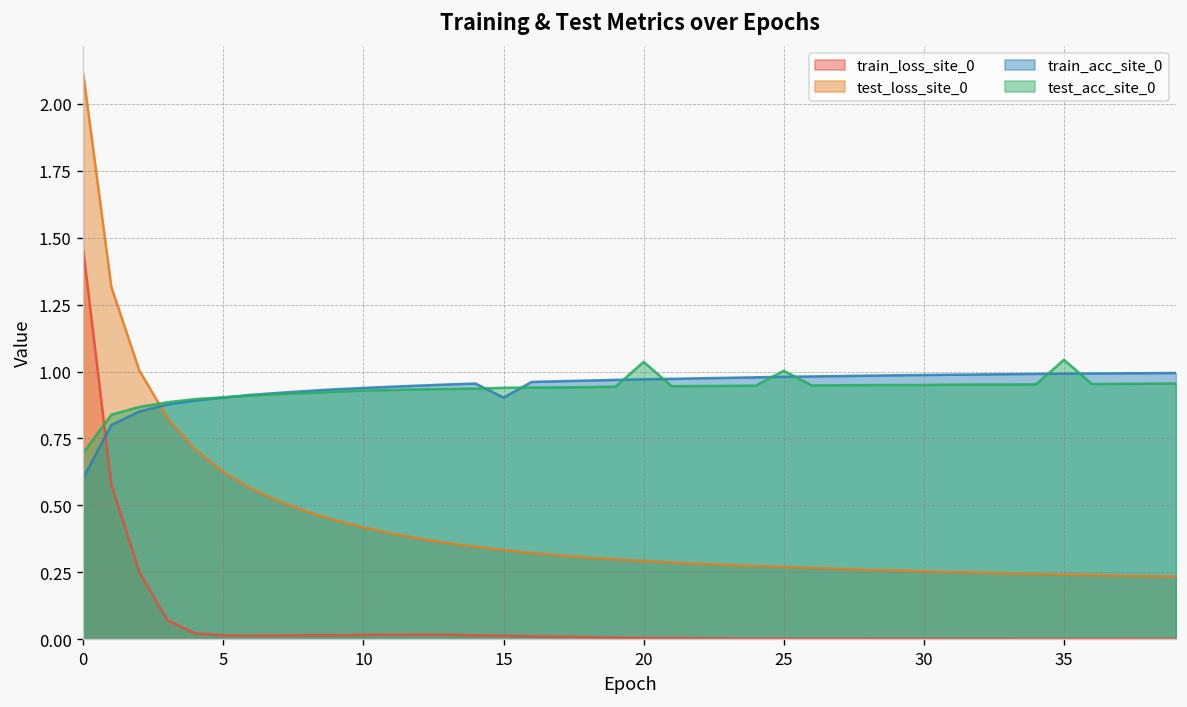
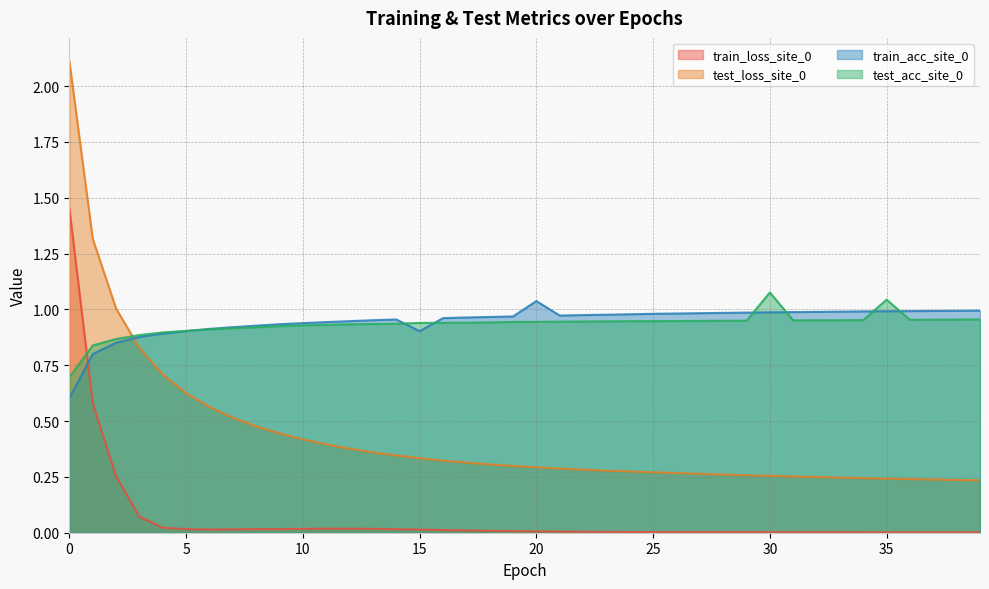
train_acc_site_0, 20: 0.97 -> 1.04
test_acc_site_0, 20: 1.04 -> 0.94
test_acc_site_0, 25: 1.00 -> 0.95
test_acc_site_0, 30: 0.95 -> 1.08
